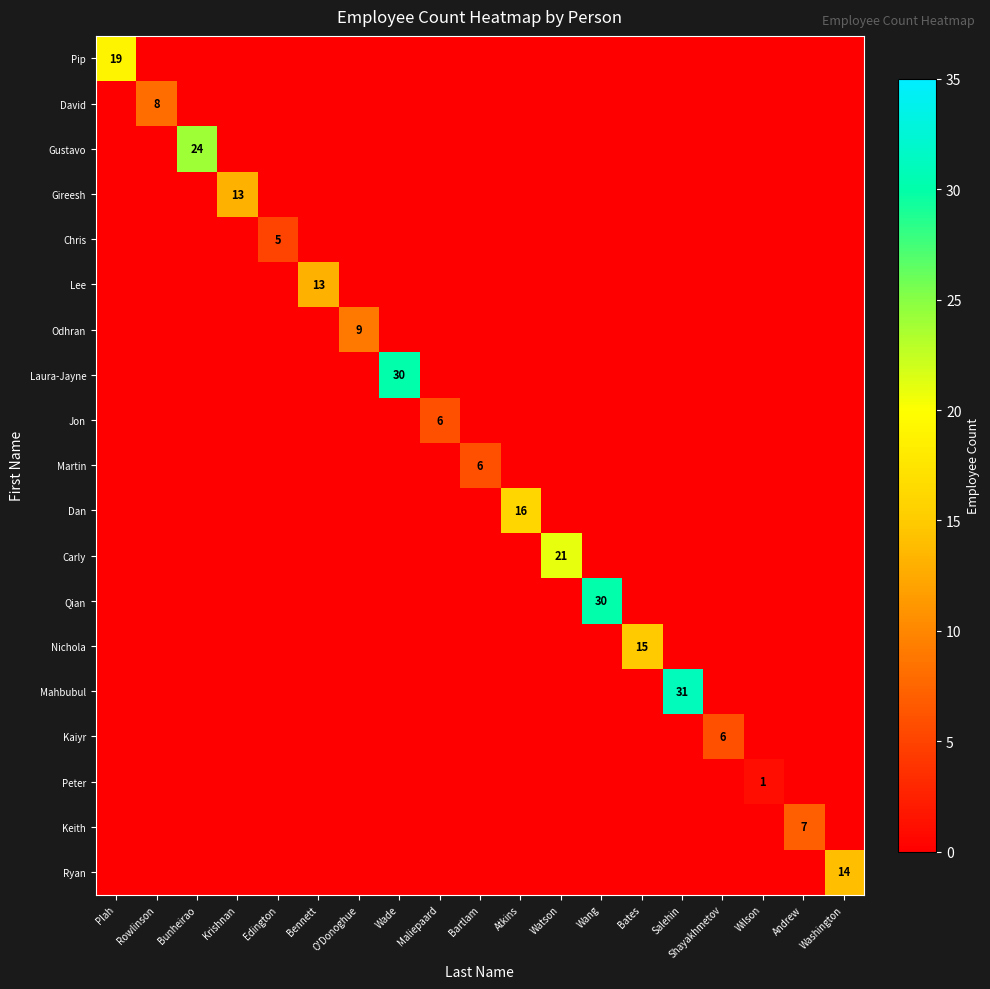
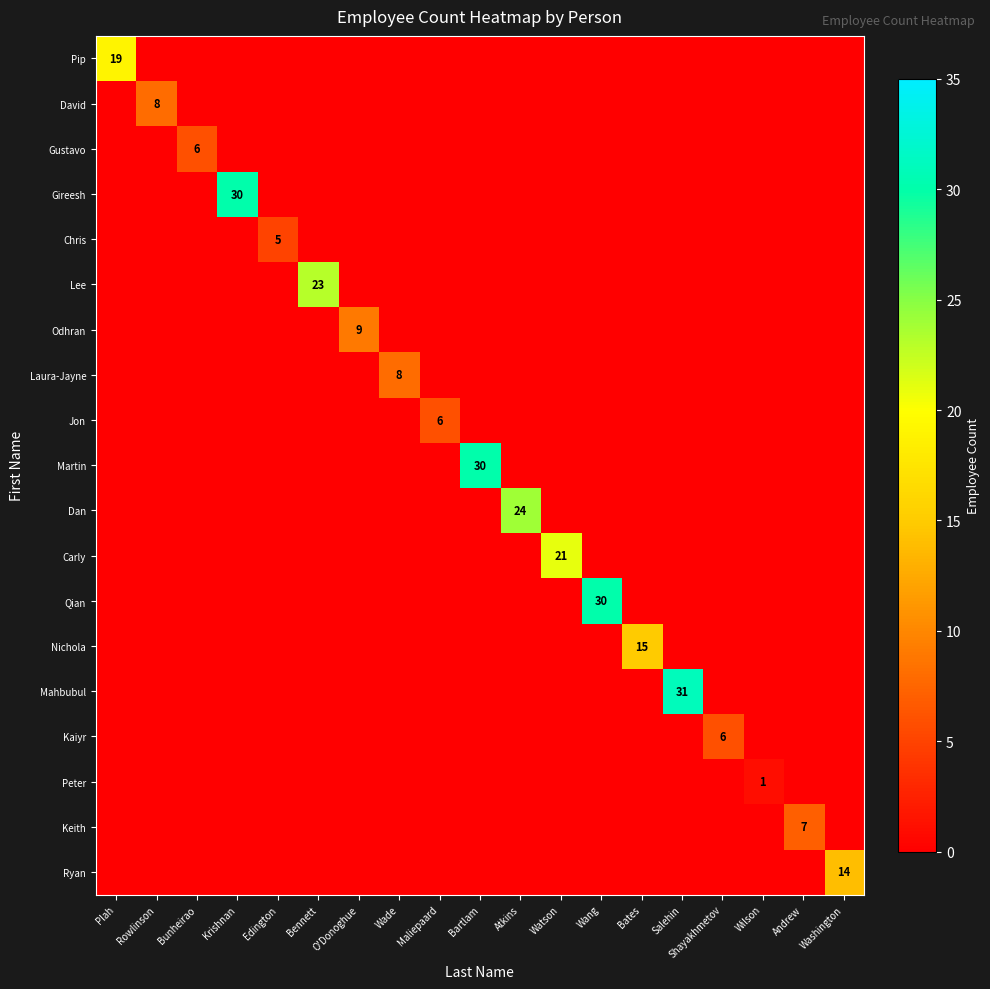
Gustavo, Bunheirao: 24 -> 6
Gireesh, Krishnan: 13 -> 30
Lee, Bennett: 13 -> 23
Laura-Jayne, Wade: 30 -> 8
Martin, Bartlam: 6 -> 30
Dan, Atkins: 16 -> 24
